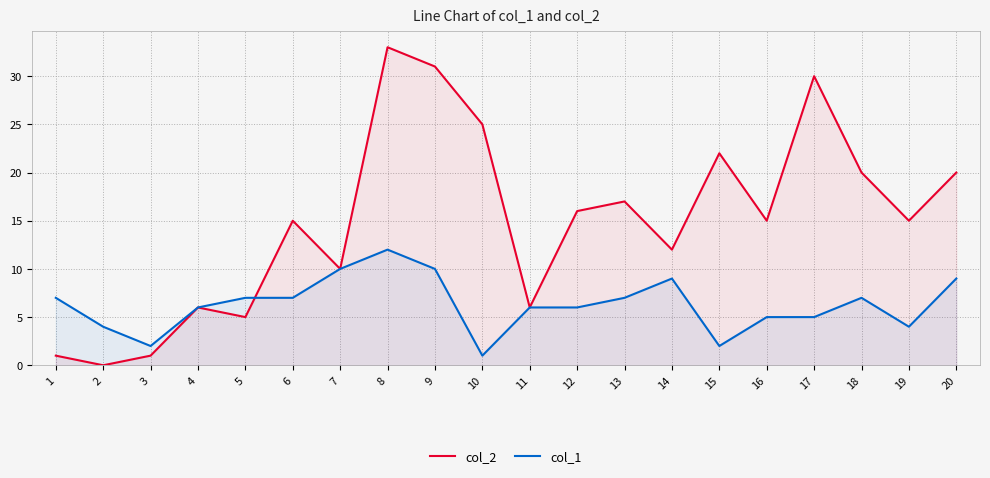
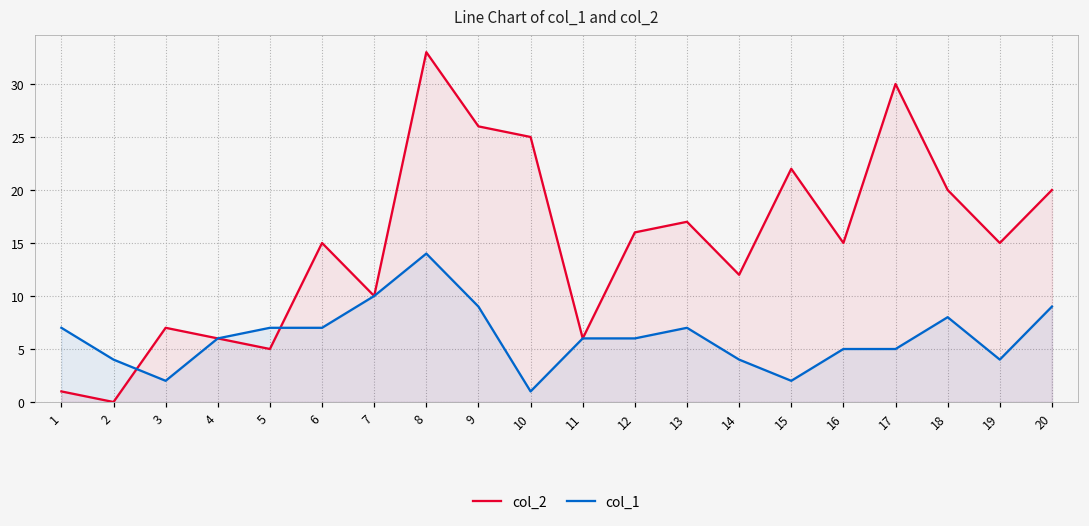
col_2, 3: 1 -> 7
col_1, 8: 12 -> 14
col_2, 9: 31 -> 26
col_1, 9: 10 -> 9
col_1, 14: 9 -> 4
col_1, 18: 7 -> 8
